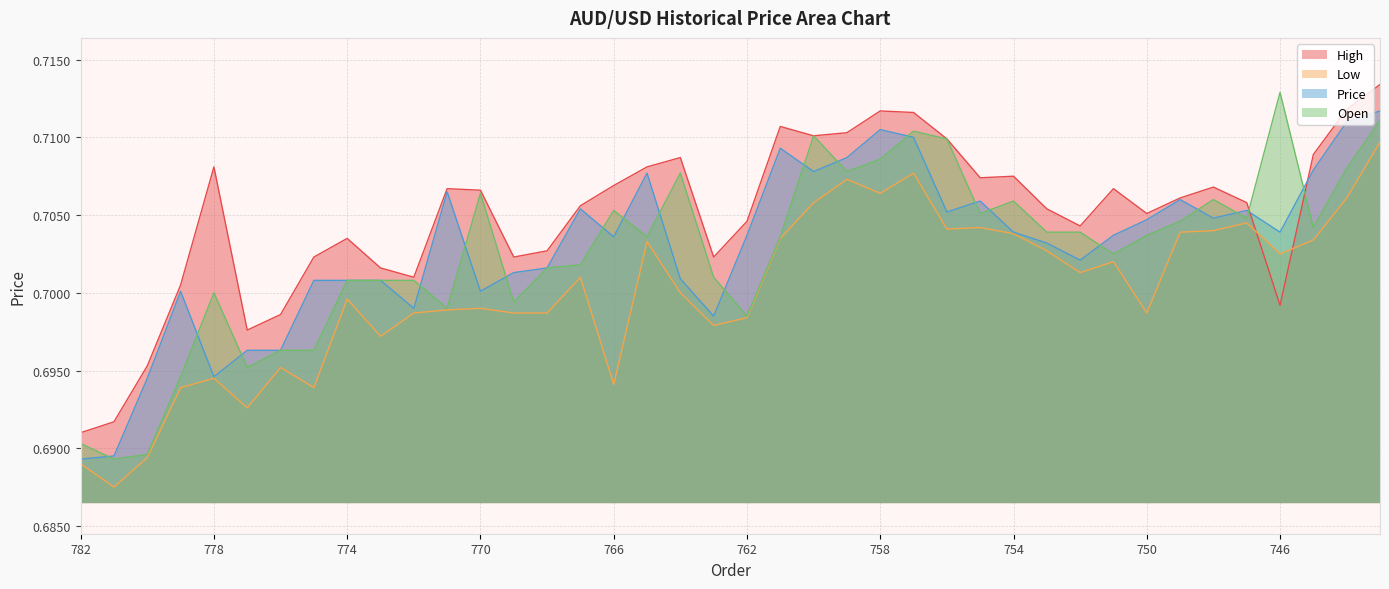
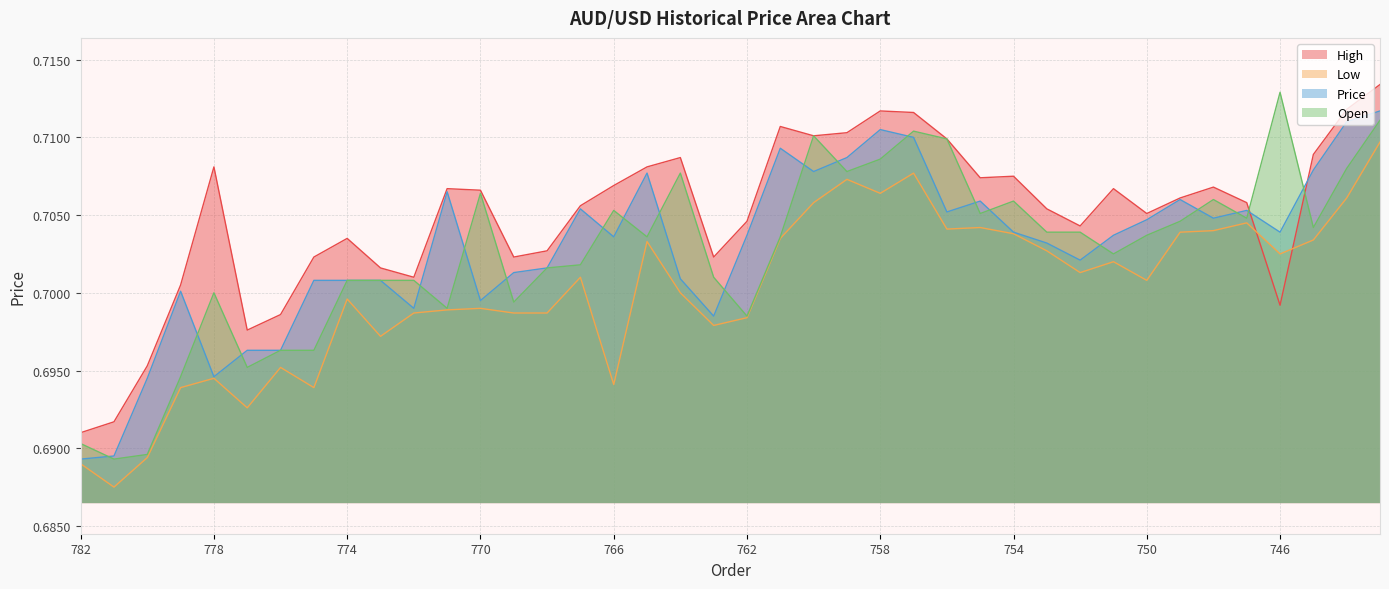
Price, 770: 0.7001 -> 0.6995
Low, 750: 0.6987 -> 0.7008
